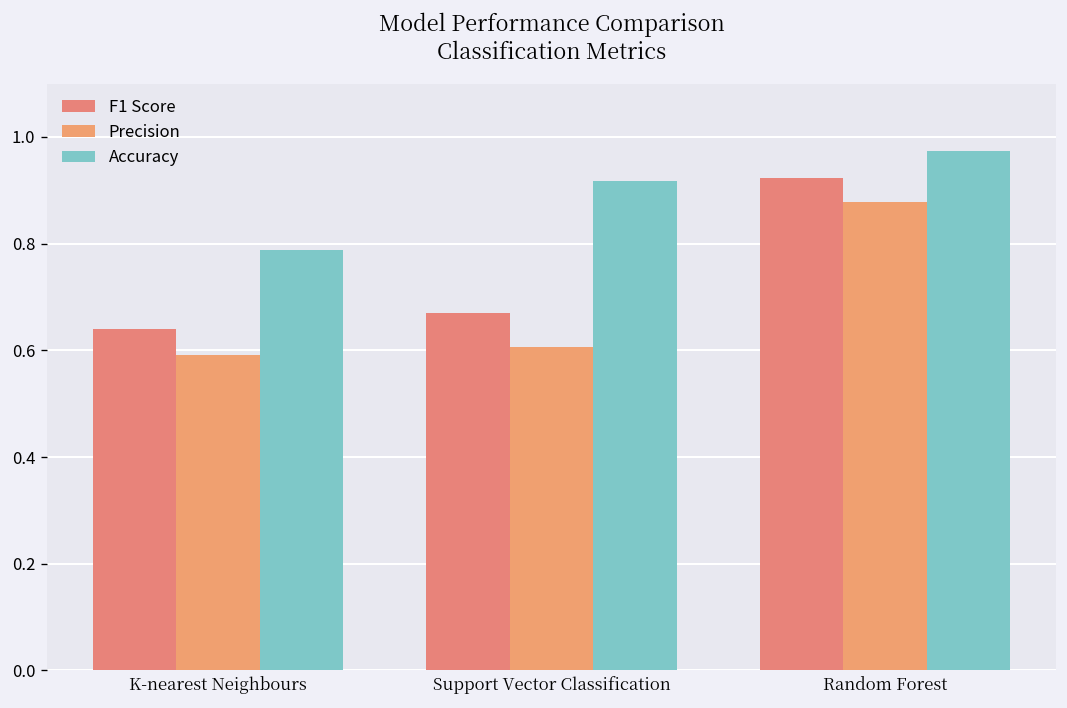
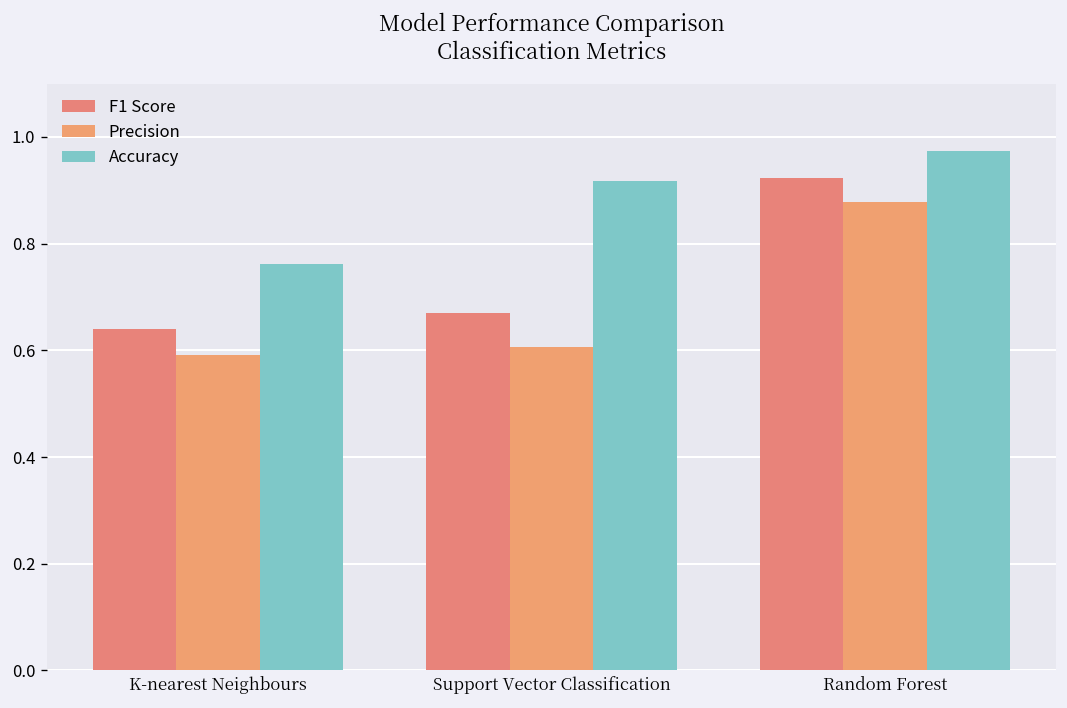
Accuracy, K-nearest Neighbours: 0.79 -> 0.76
